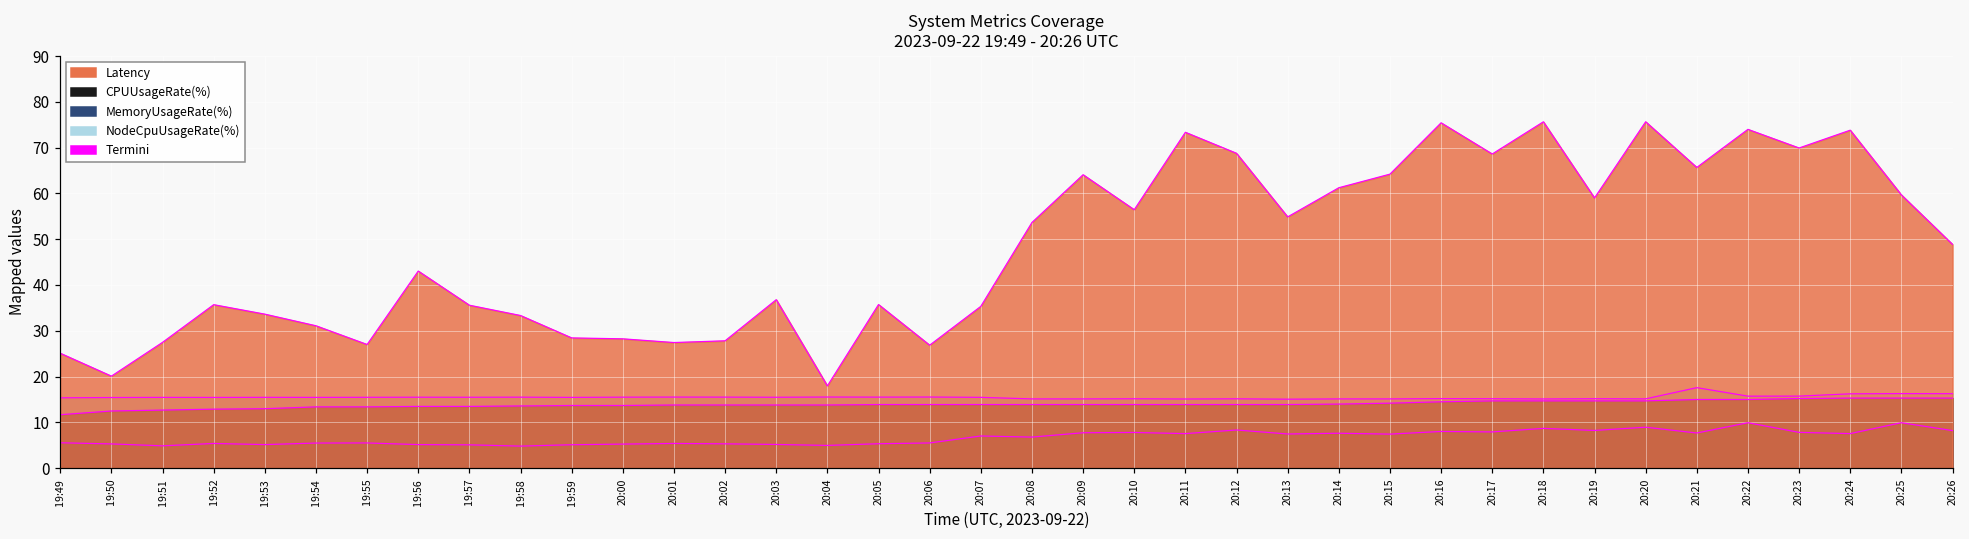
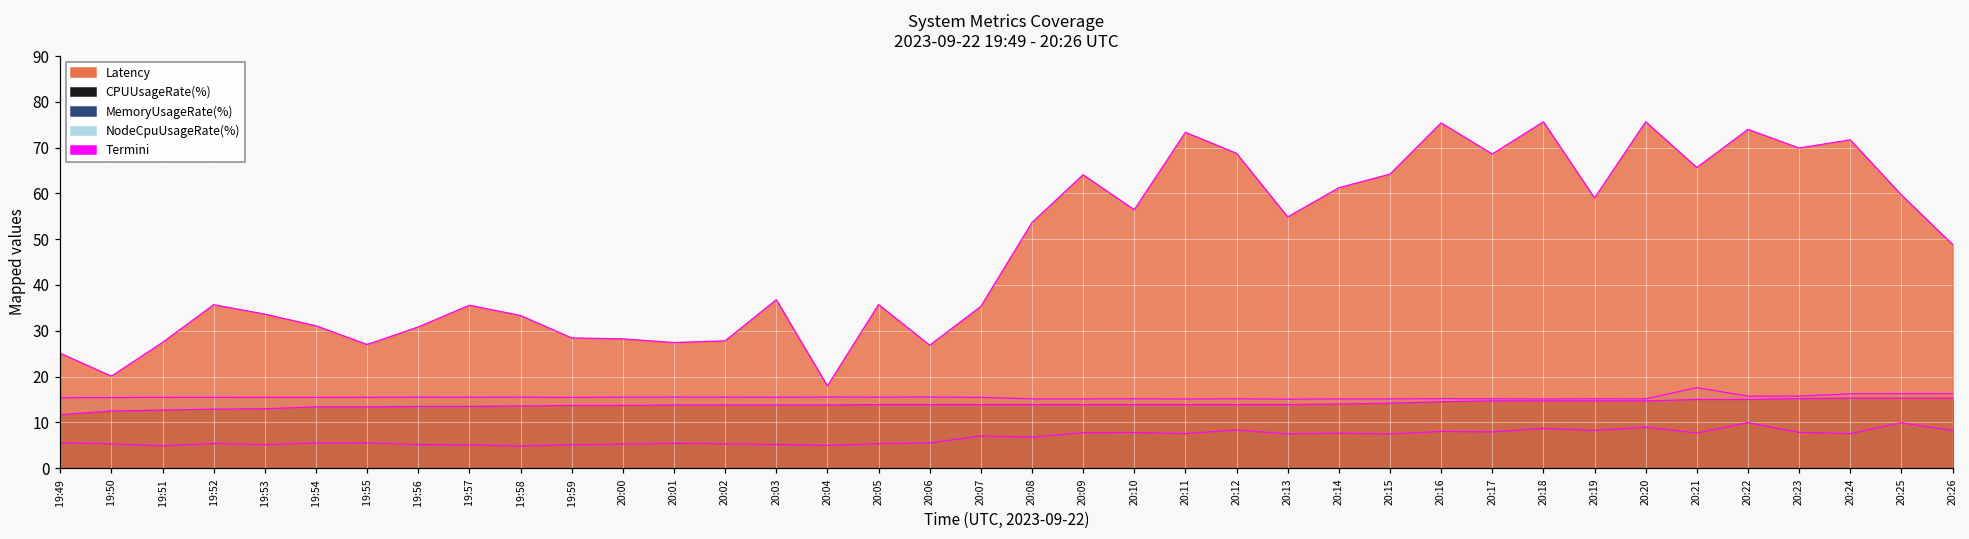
Latency, 19:56: 43 -> 31
Latency, 20:24: 74 -> 72
